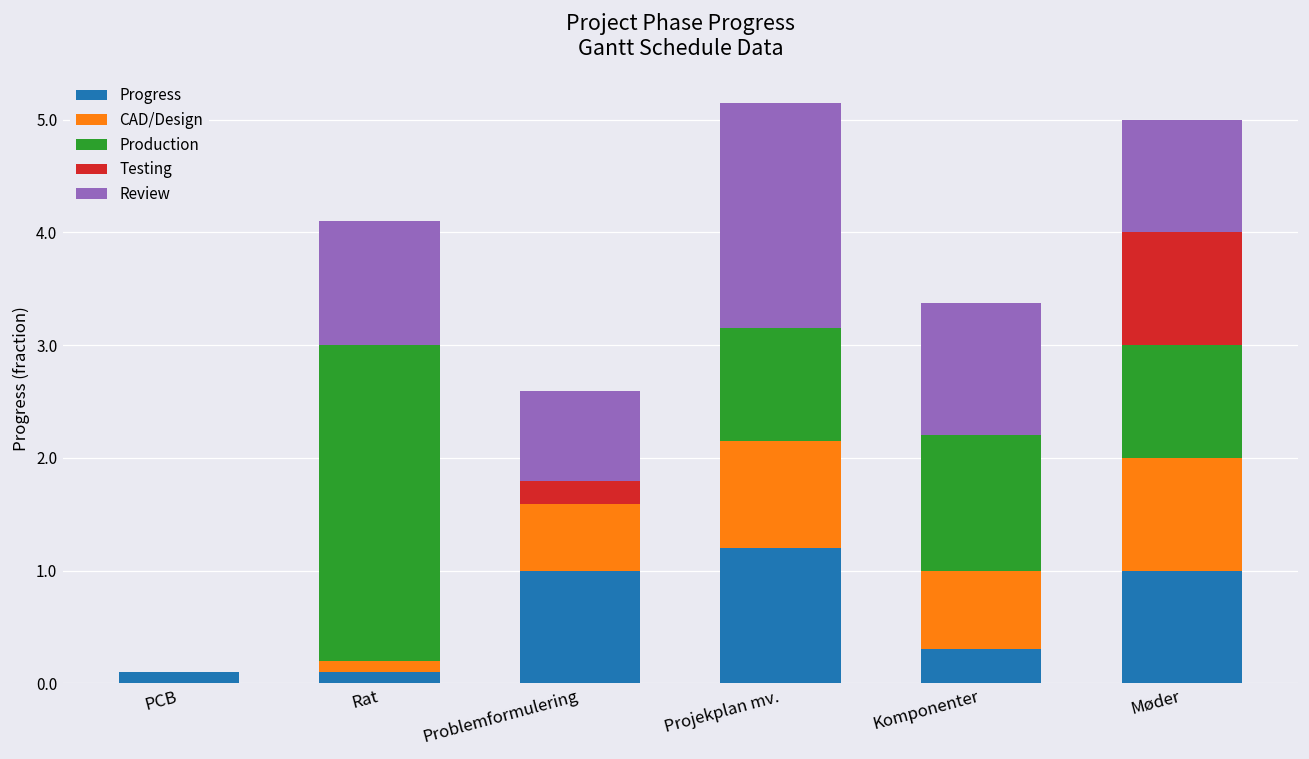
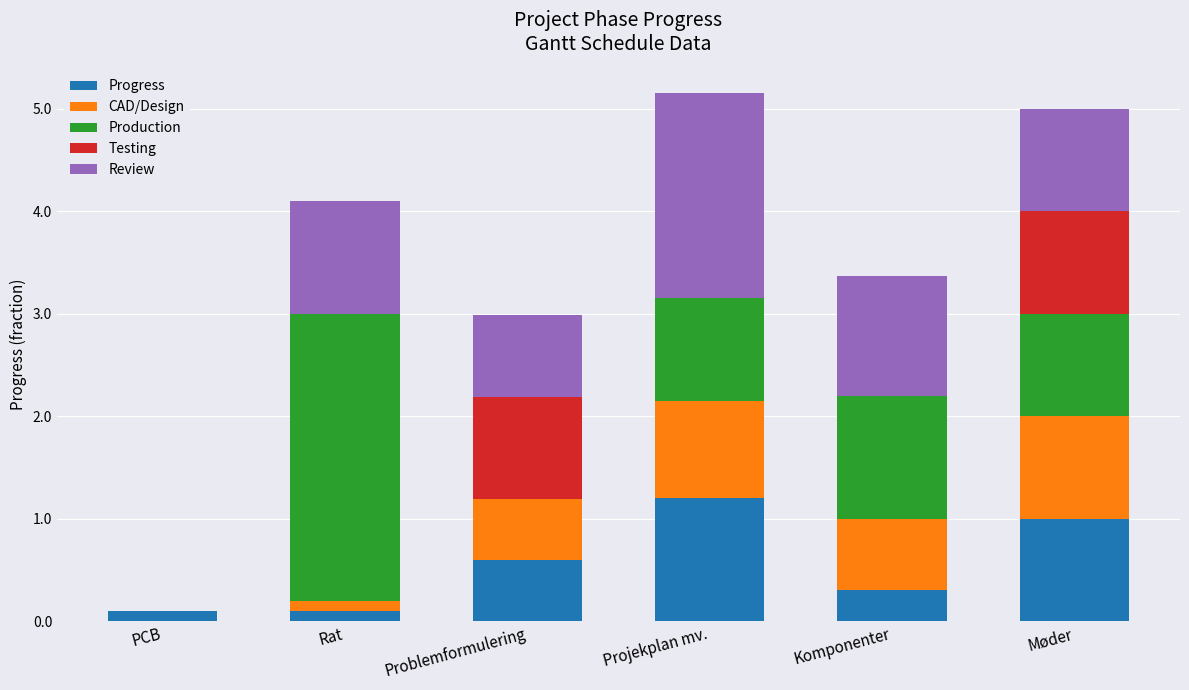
Progress, Problemformulering: 1.0 -> 0.6
Testing, Problemformulering: 0.2 -> 1.0
